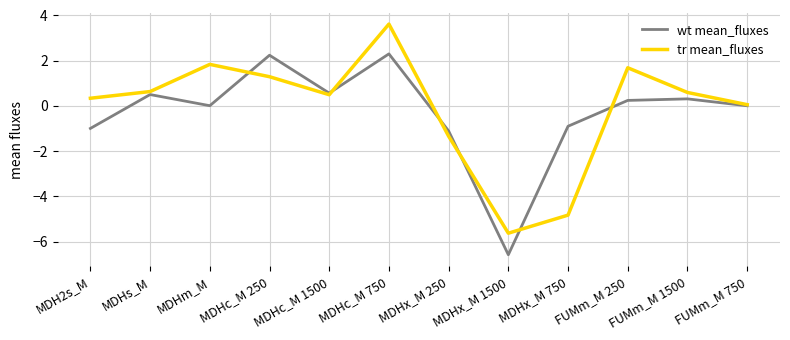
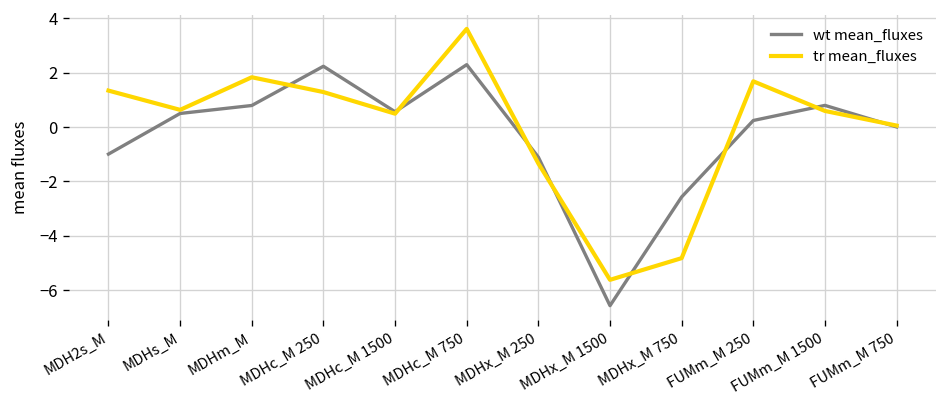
tr mean_fluxes, MDH2s_M: 0.3 -> 1.3
wt mean_fluxes, MDHm_M: 0.0 -> 0.8
wt mean_fluxes, MDHx_M 750: -0.9 -> -2.6
wt mean_fluxes, FUMm_M 1500: 0.3 -> 0.8
